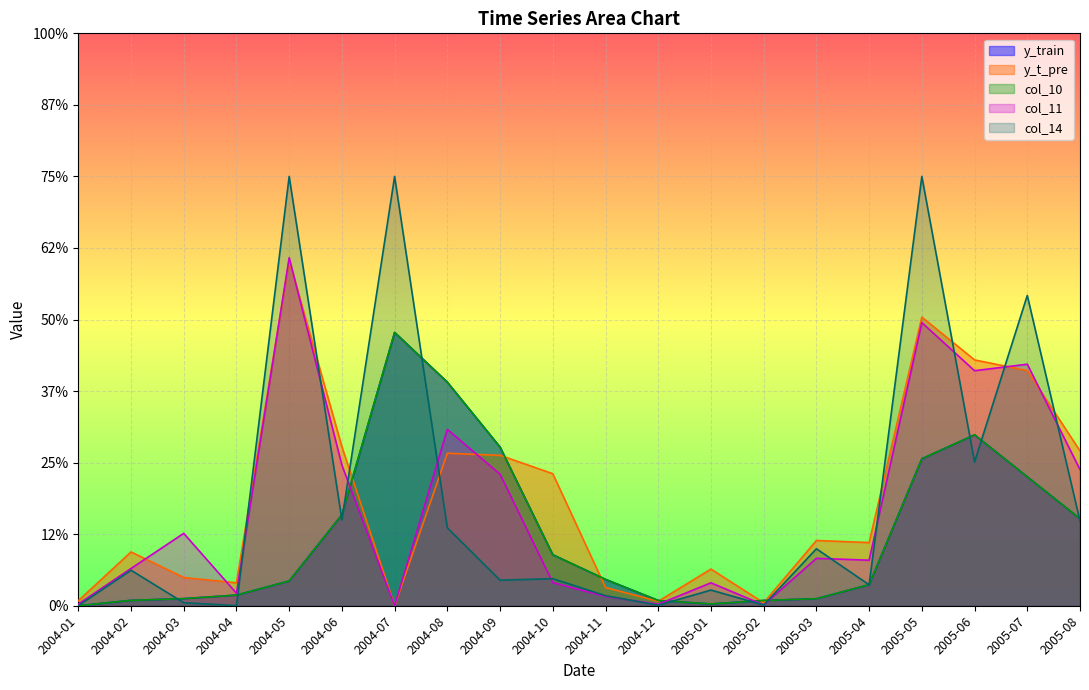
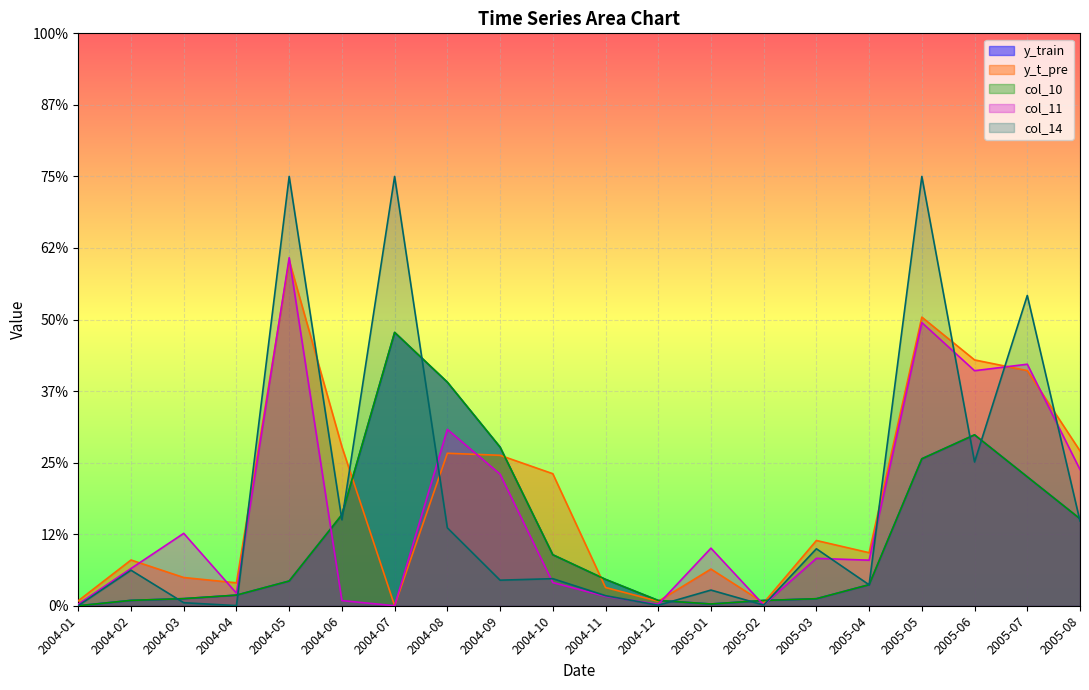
y_t_pre, 2004-02: 9% -> 8%
col_11, 2004-06: 25% -> 1%
col_11, 2005-01: 4% -> 10%
y_t_pre, 2005-04: 11% -> 9%
